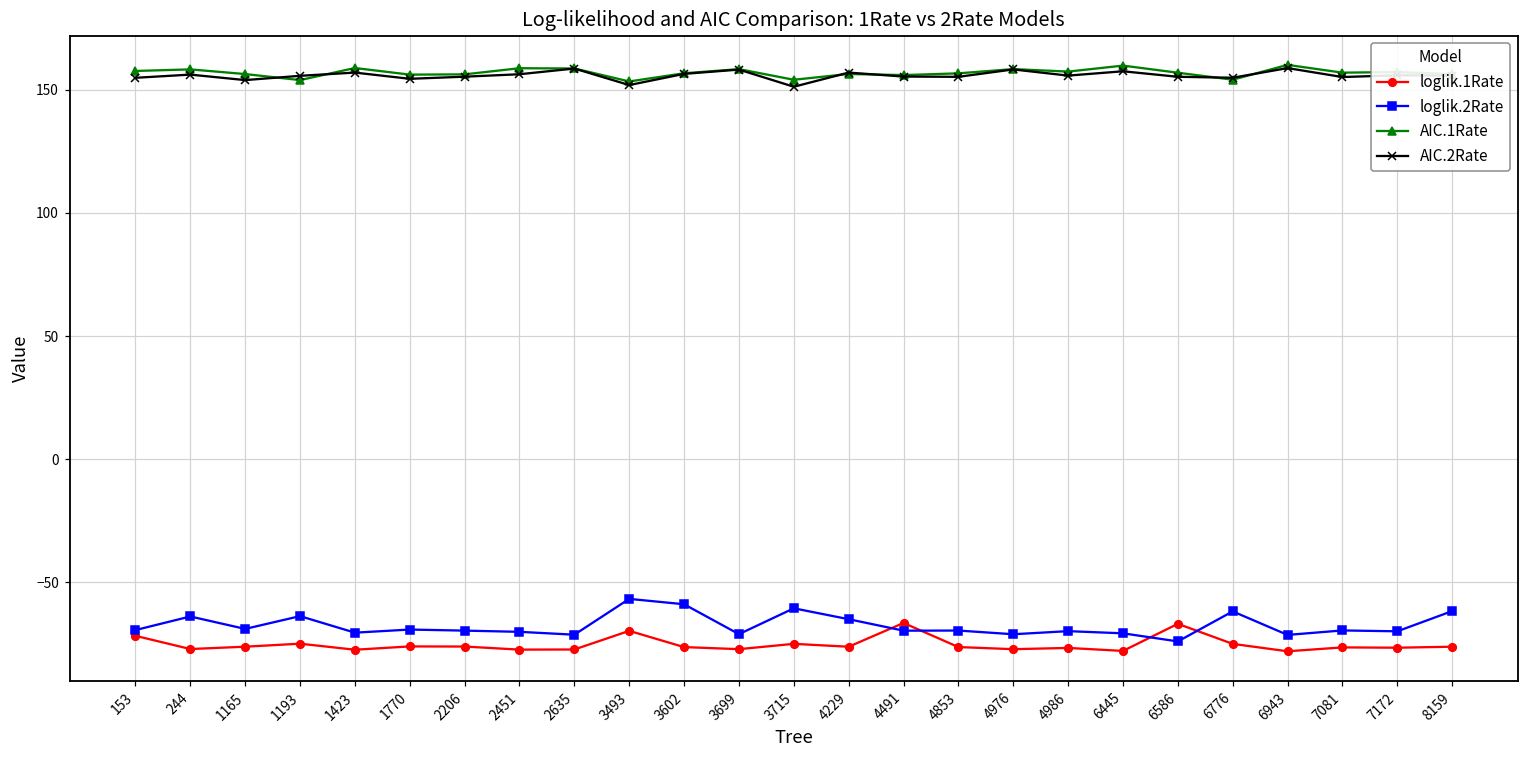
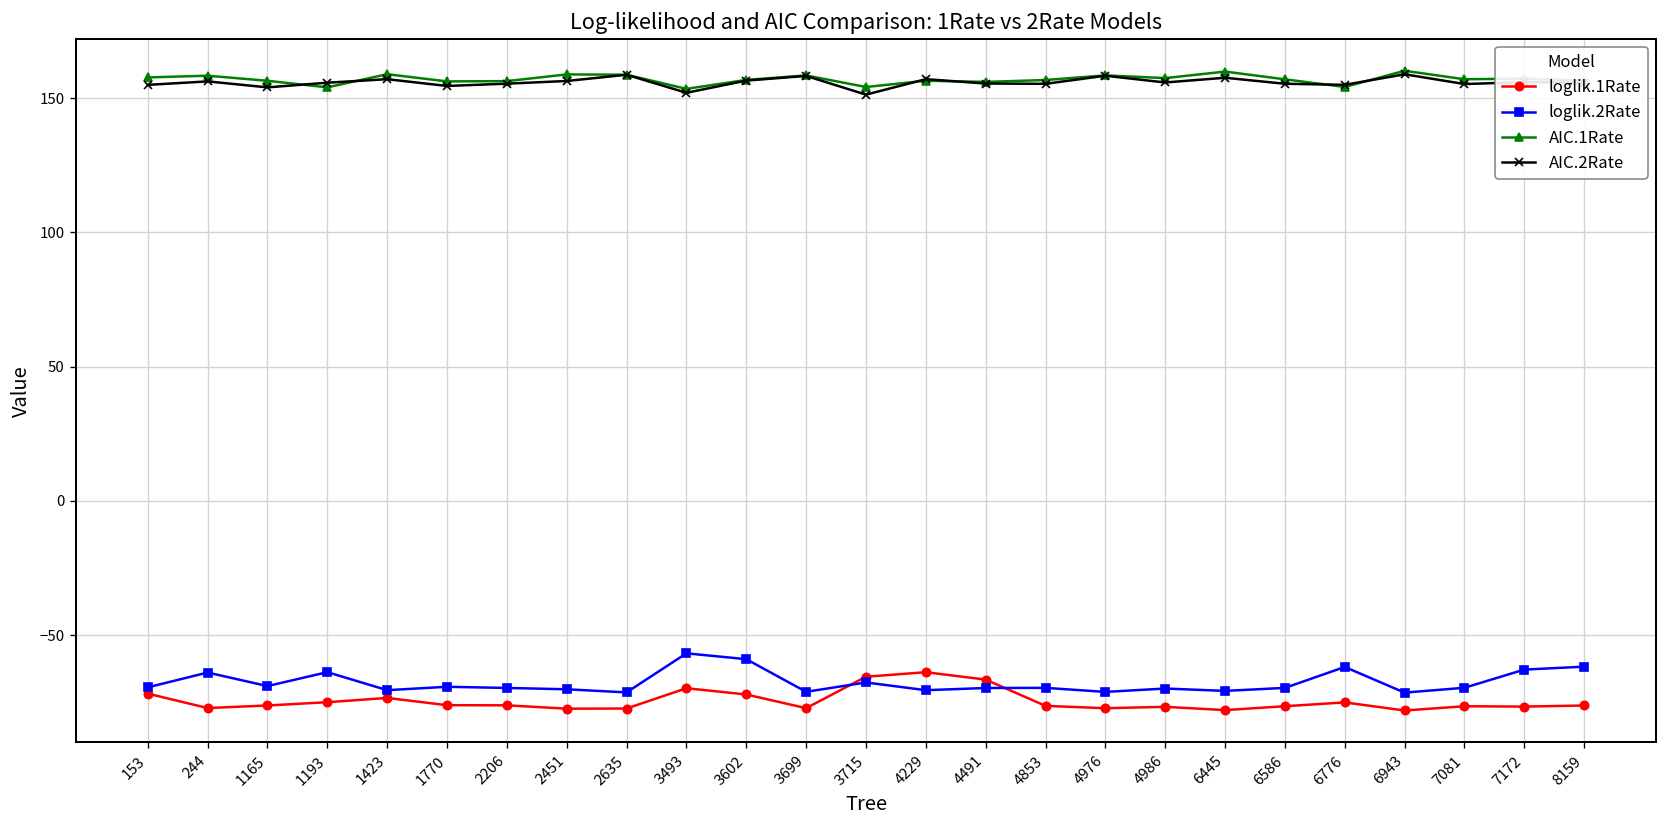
loglik.1Rate, 1423: -77 -> -73
loglik.1Rate, 3602: -76 -> -72
loglik.1Rate, 3715: -75 -> -66
loglik.2Rate, 3715: -61 -> -68
loglik.1Rate, 4229: -76 -> -64
loglik.2Rate, 4229: -65 -> -71
loglik.1Rate, 6586: -67 -> -76
loglik.2Rate, 6586: -74 -> -70
loglik.2Rate, 7172: -70 -> -63
